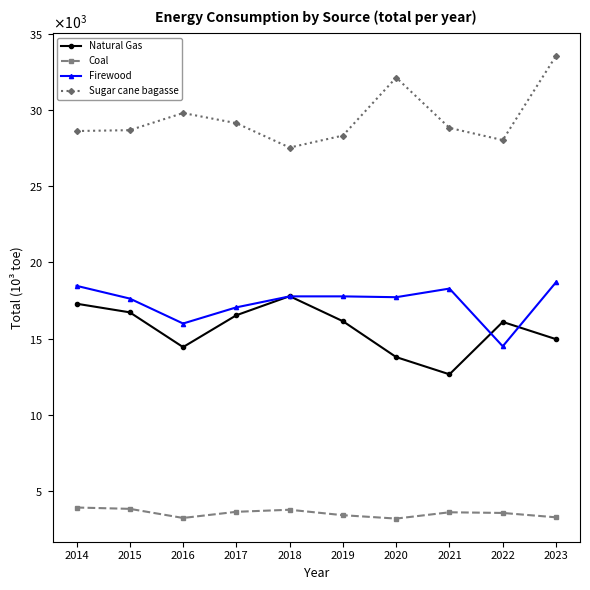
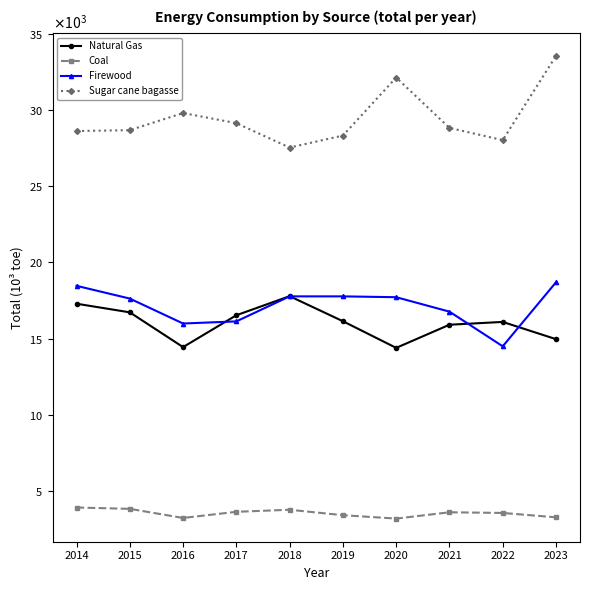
Firewood, 2017: 17100 -> 16100
Natural Gas, 2020: 13800 -> 14400
Natural Gas, 2021: 12700 -> 15900
Firewood, 2021: 18300 -> 16800
